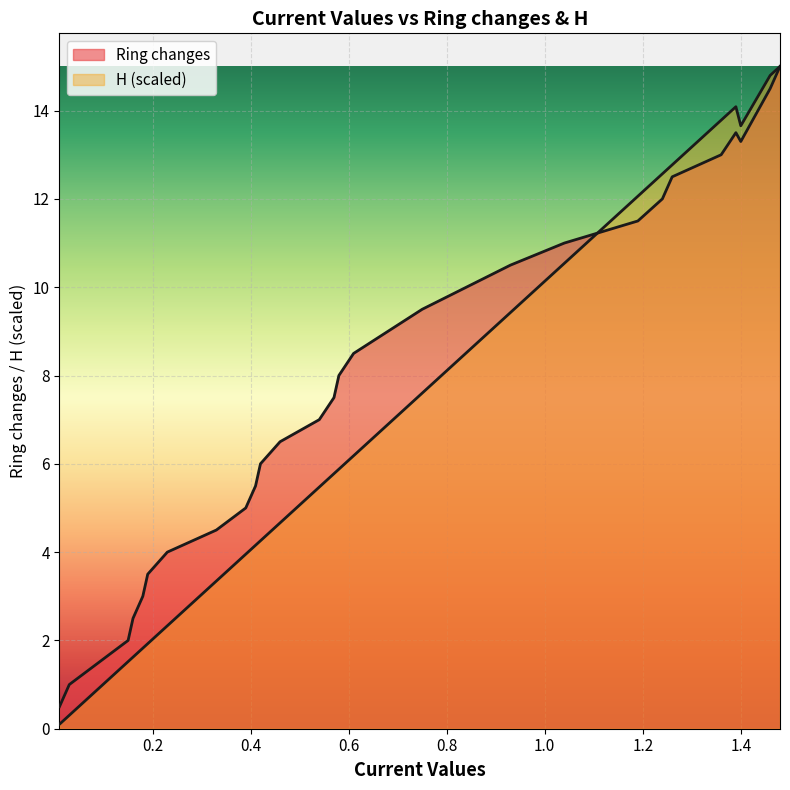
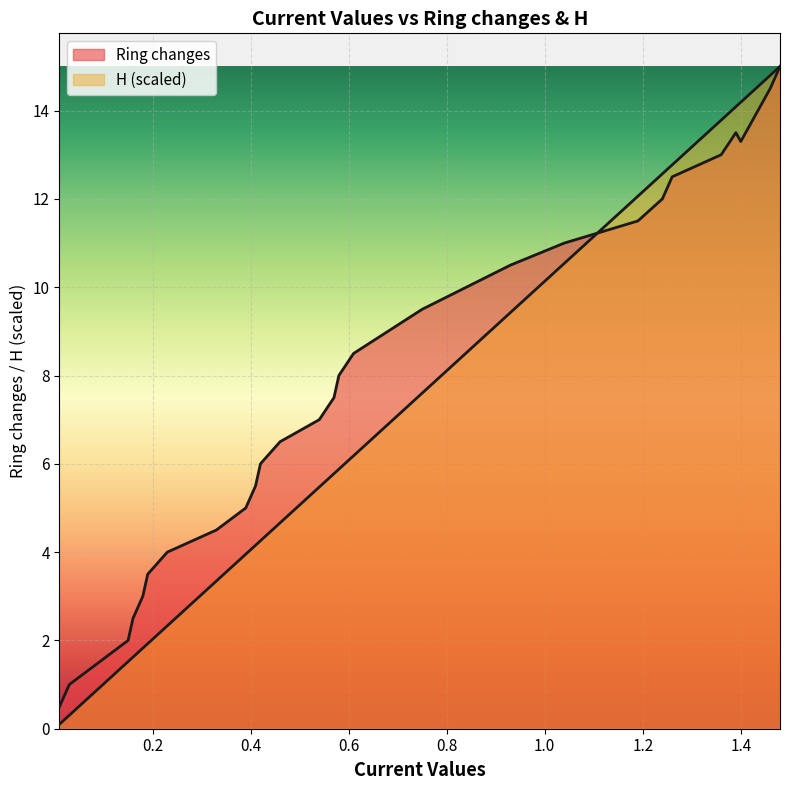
H (scaled), 1.4: 13.7 -> 14.2
